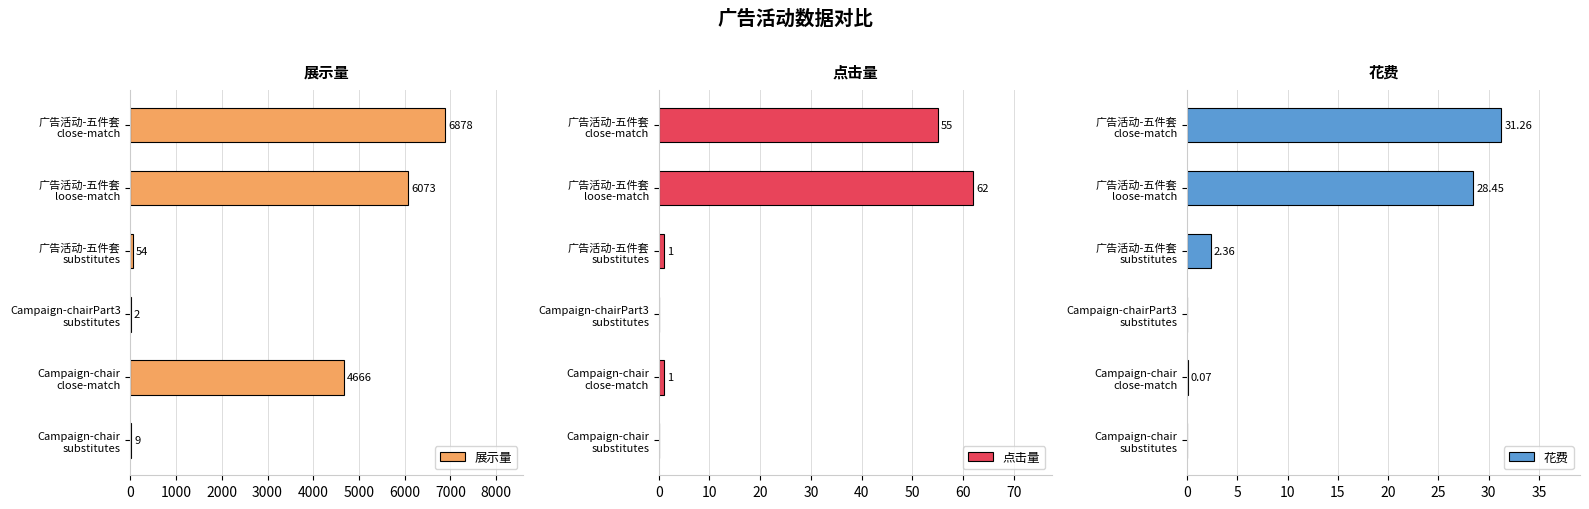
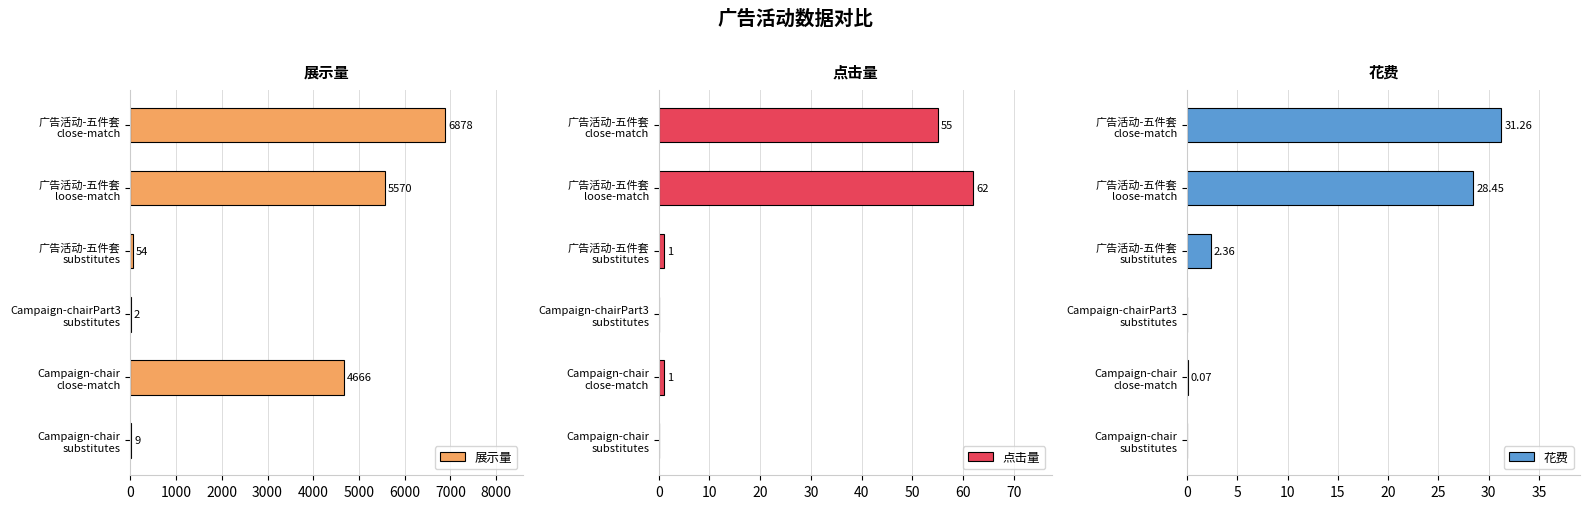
展示量, 广告活动-五件套 loose-match: 6073 -> 5570
